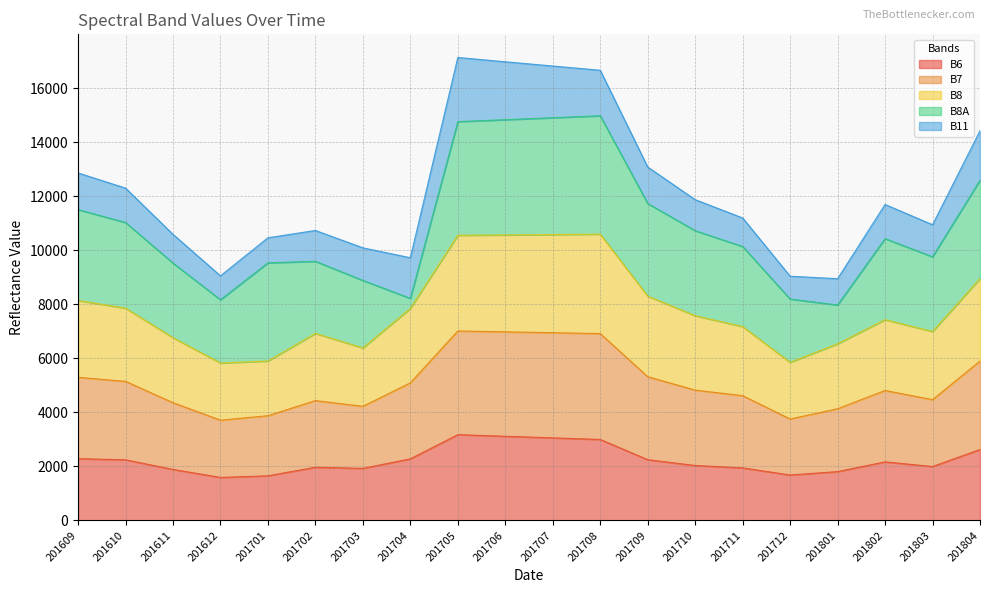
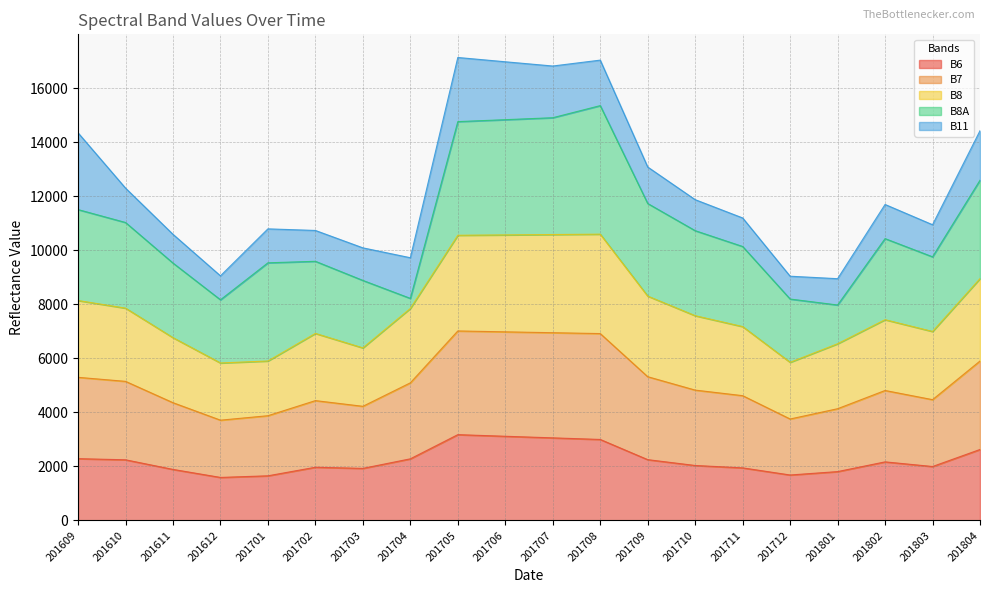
B11, 201609: 1400 -> 2800
B11, 201701: 900 -> 1300
B8A, 201708: 4400 -> 4800
